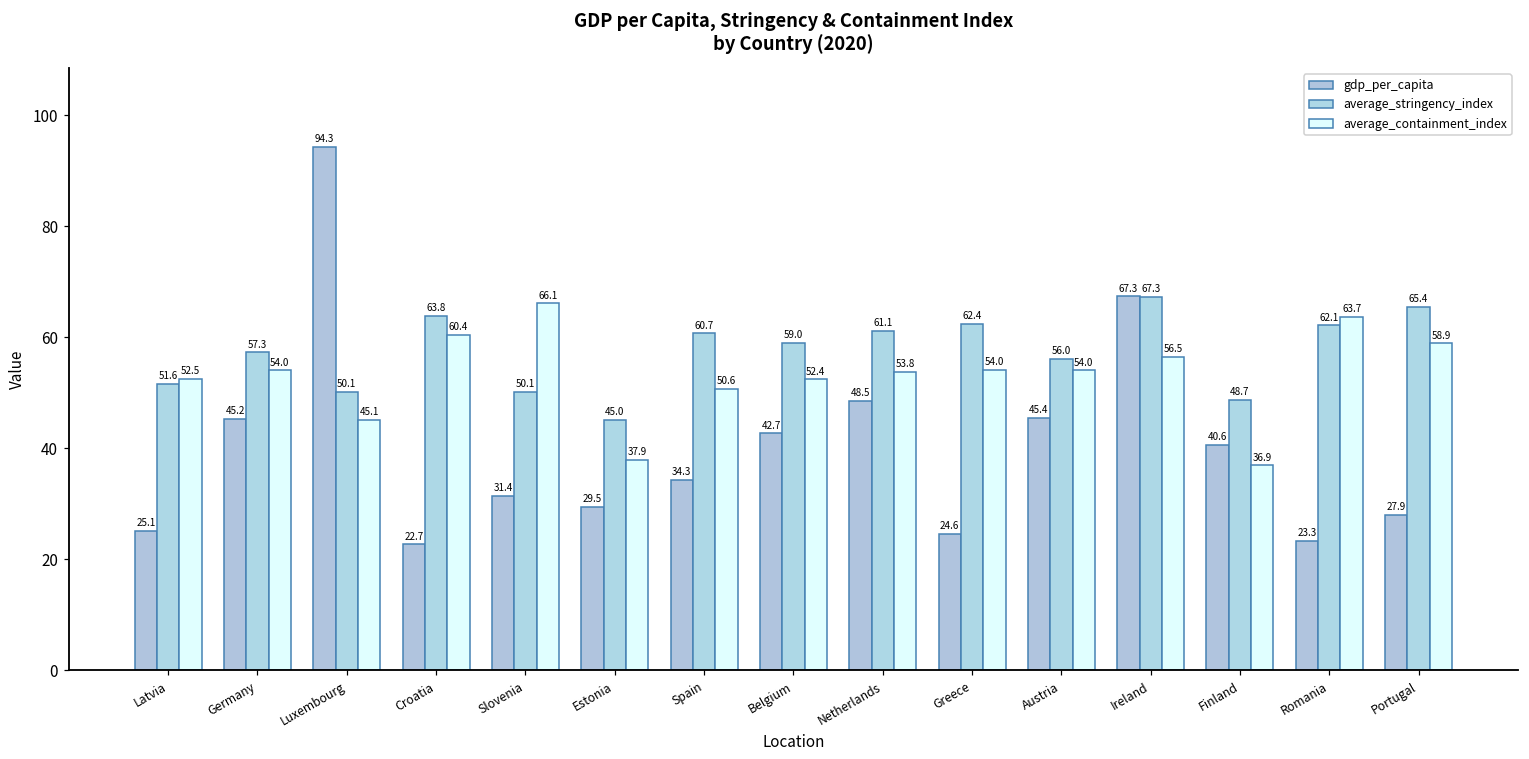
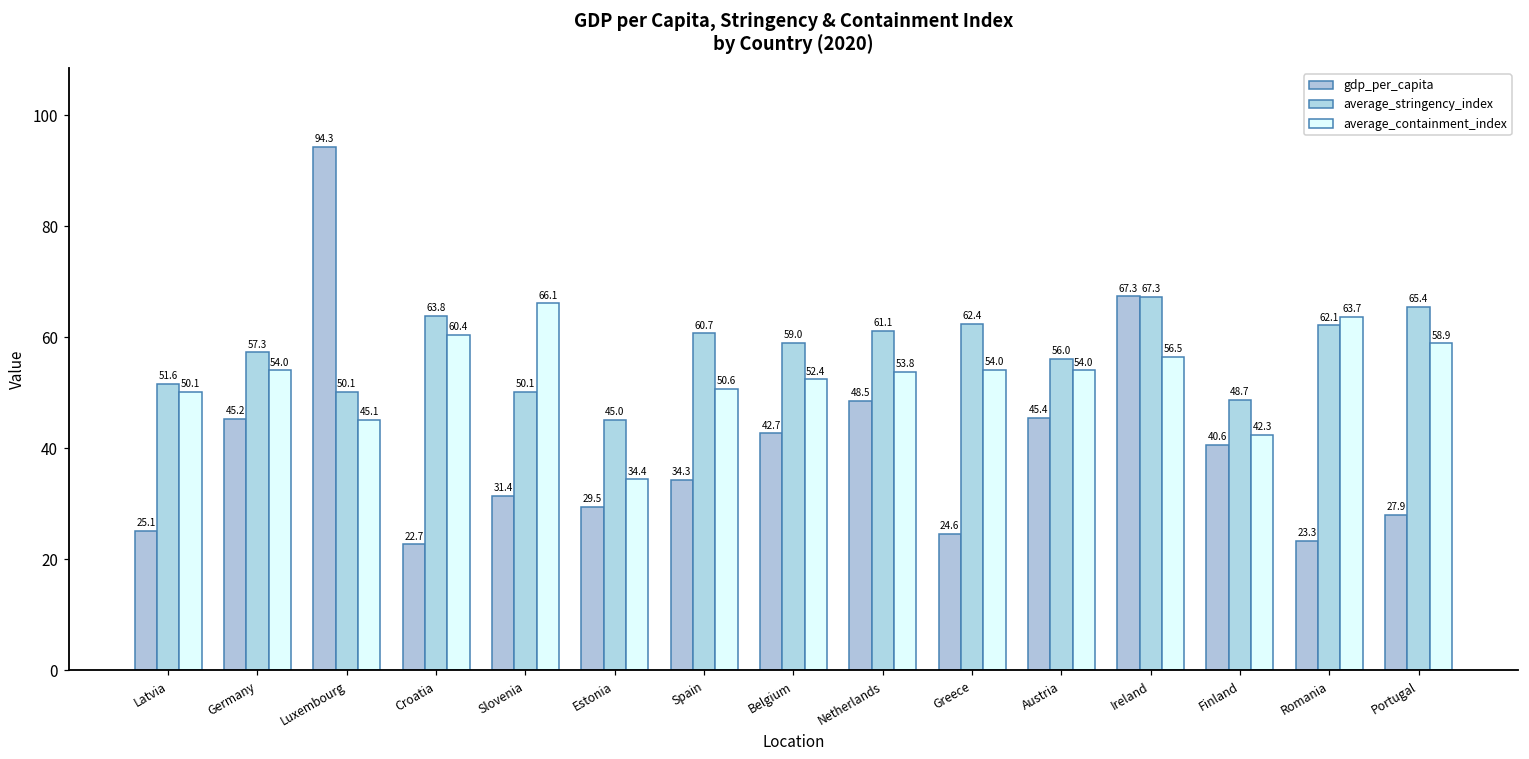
average_containment_index, Latvia: 52.5 -> 50.1
average_containment_index, Estonia: 37.9 -> 34.4
average_containment_index, Finland: 36.9 -> 42.3
